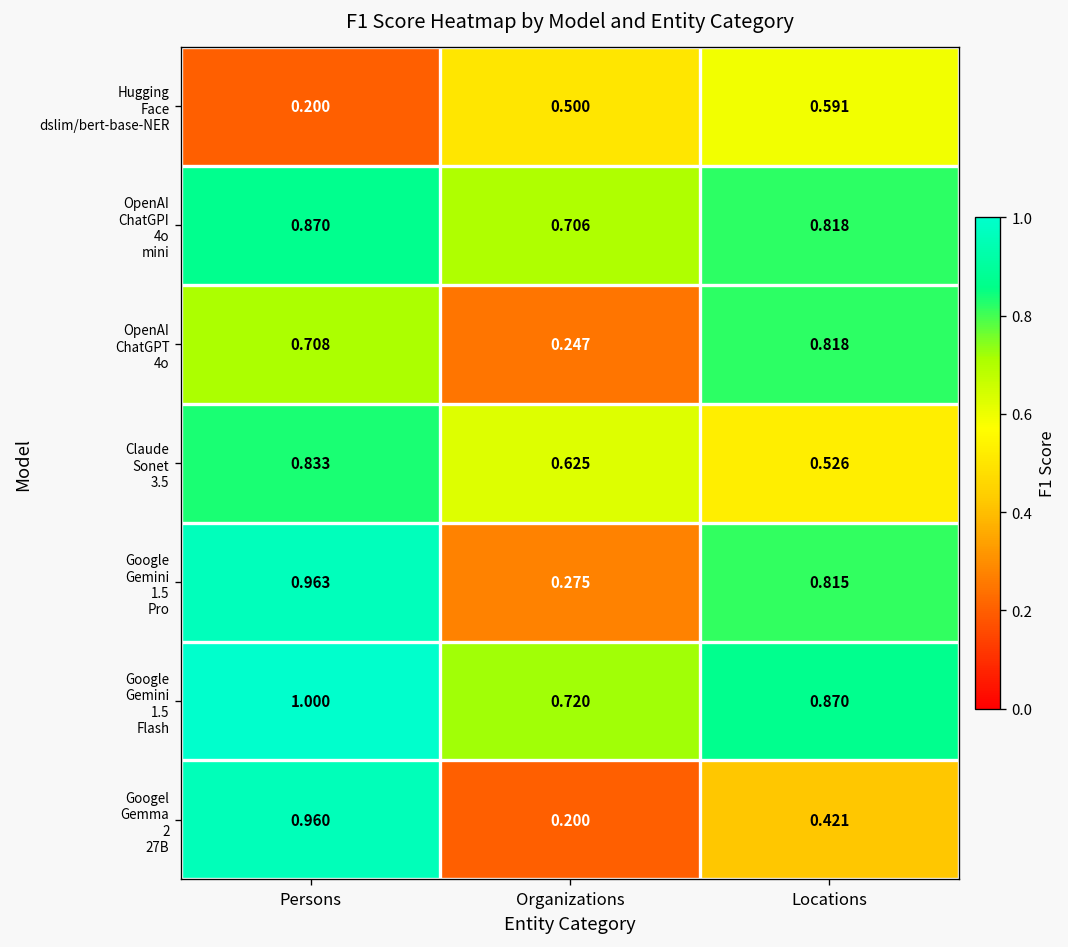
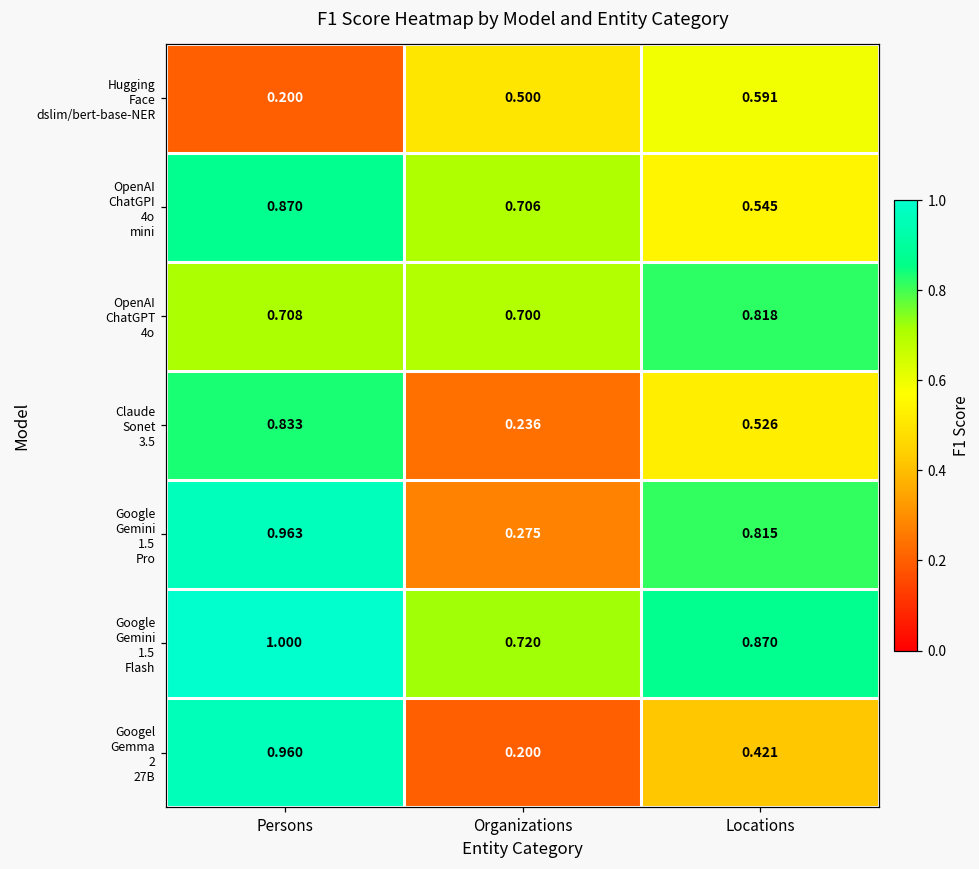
OpenAI ChatGPI 4o mini, Locations: 0.818 -> 0.545
OpenAI ChatGPT 4o, Organizations: 0.247 -> 0.700
Claude Sonet 3.5, Organizations: 0.625 -> 0.236
